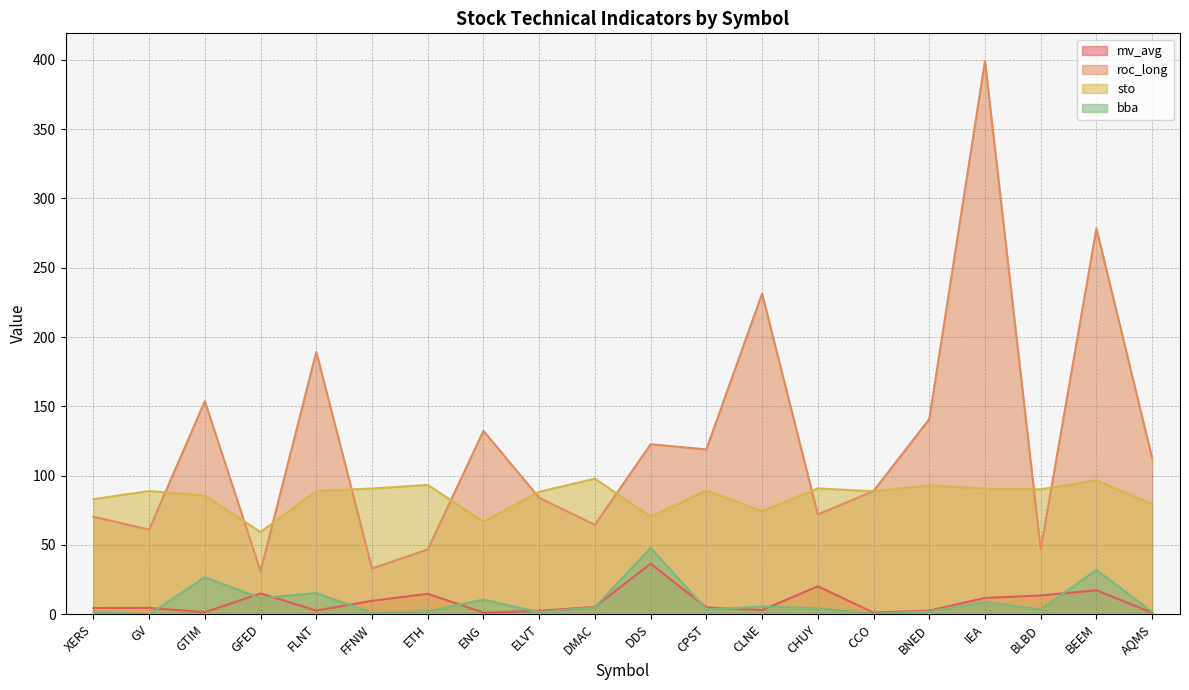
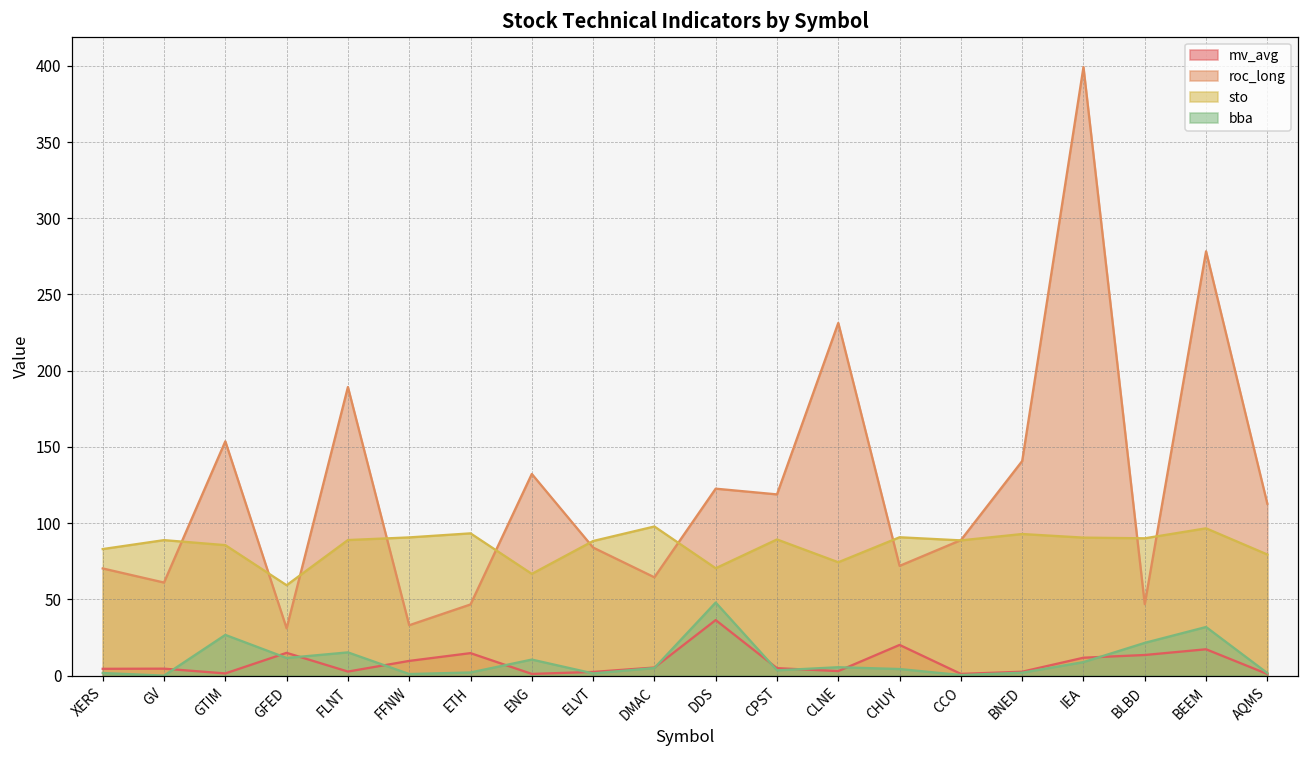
bba, BLBD: 3 -> 22
